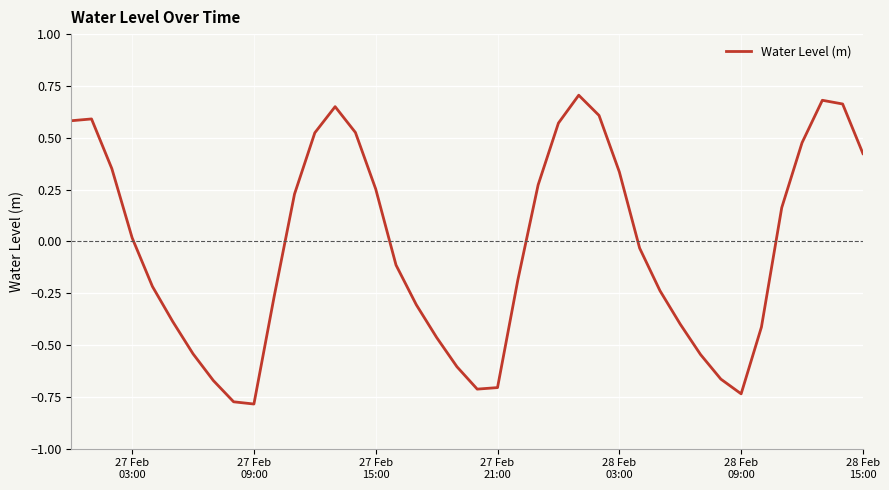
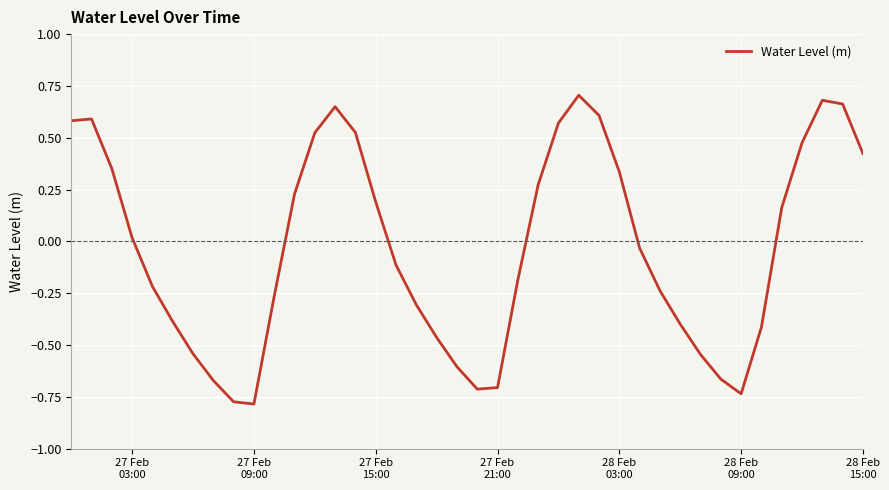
27 Feb 15:00: 0.25 -> 0.19
